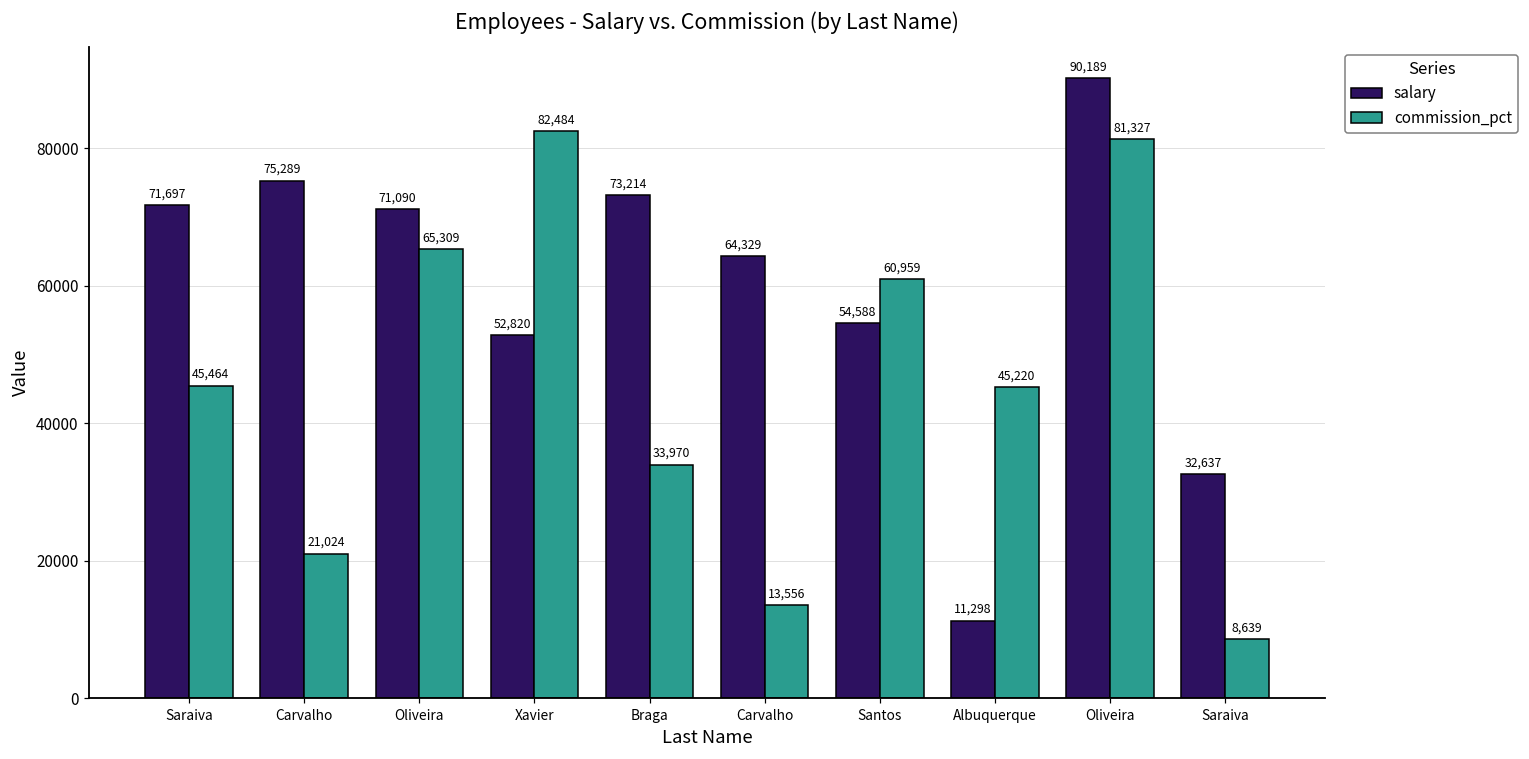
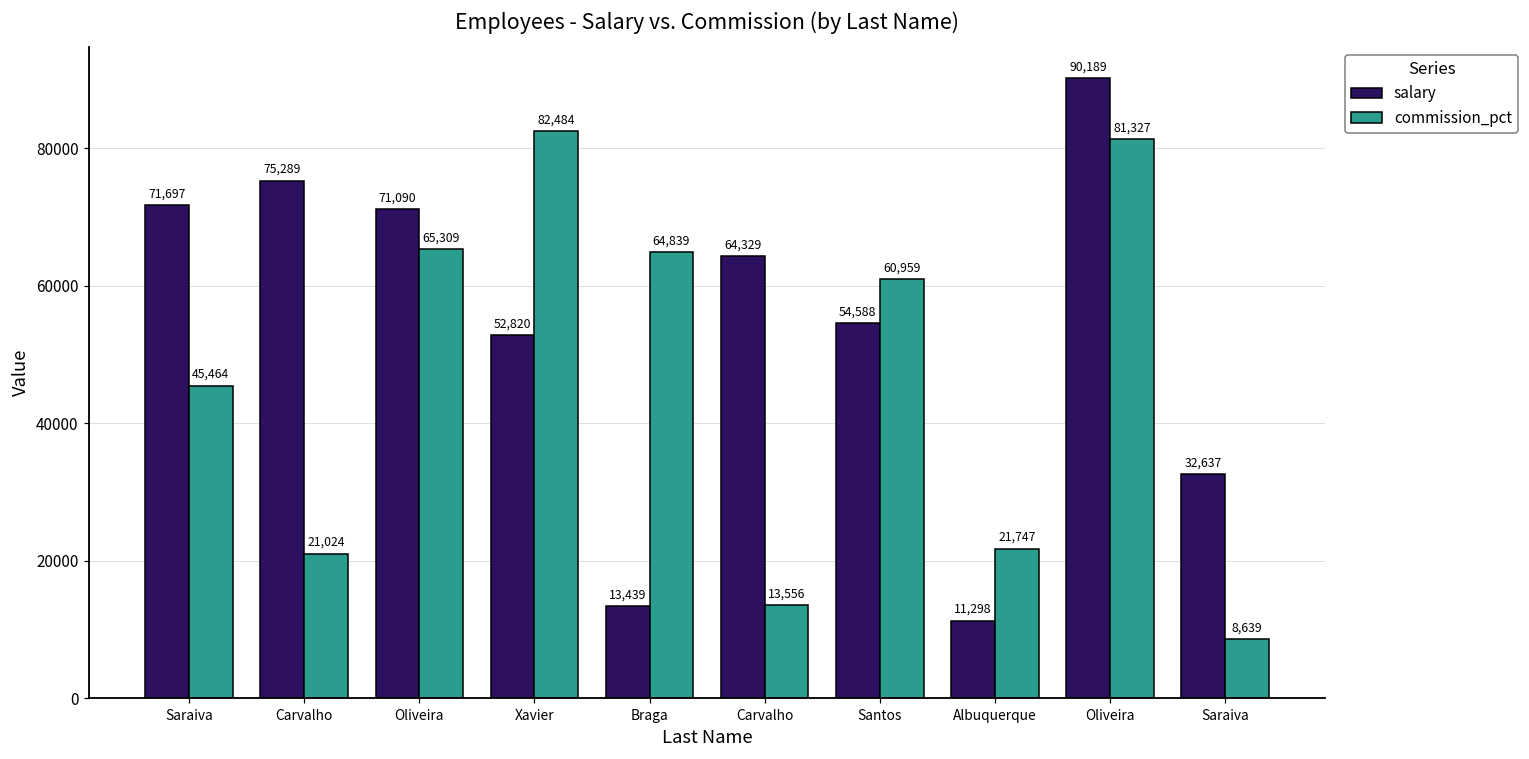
salary, Braga: 73,214 -> 13,439
commission_pct, Braga: 33,970 -> 64,839
commission_pct, Albuquerque: 45,220 -> 21,747
